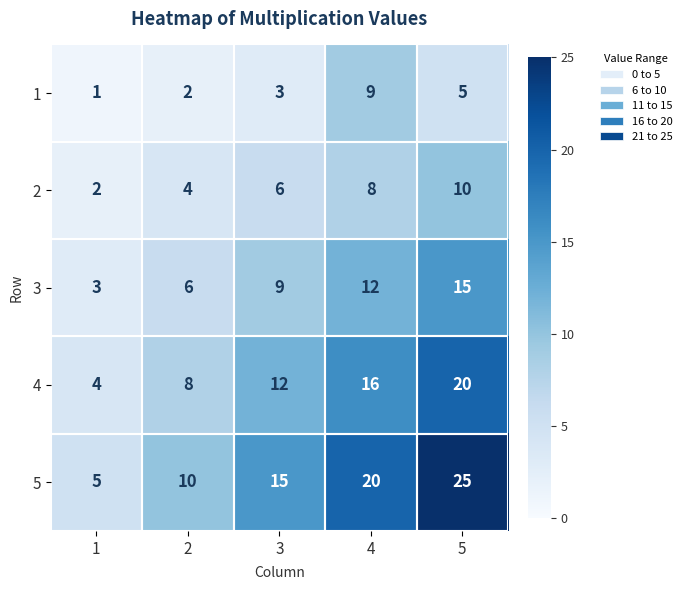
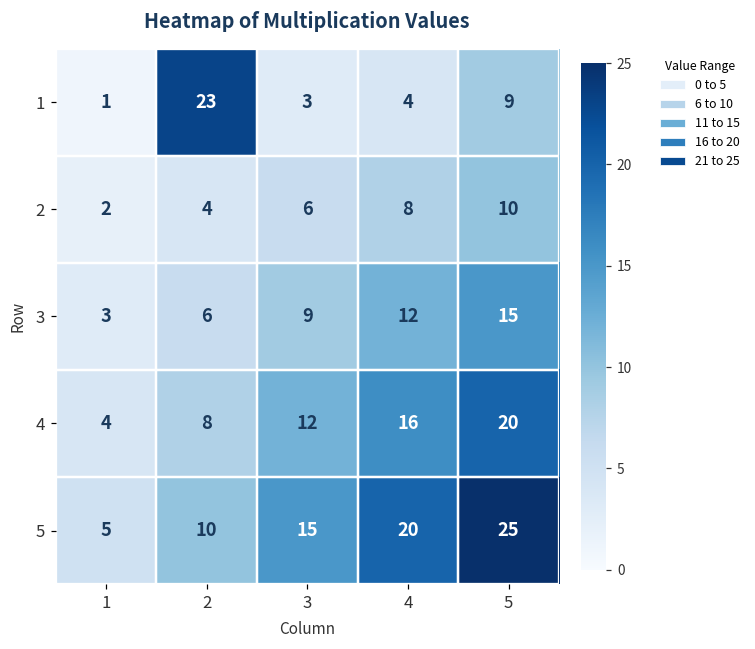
1, 2: 2 -> 23
1, 4: 9 -> 4
1, 5: 5 -> 9
